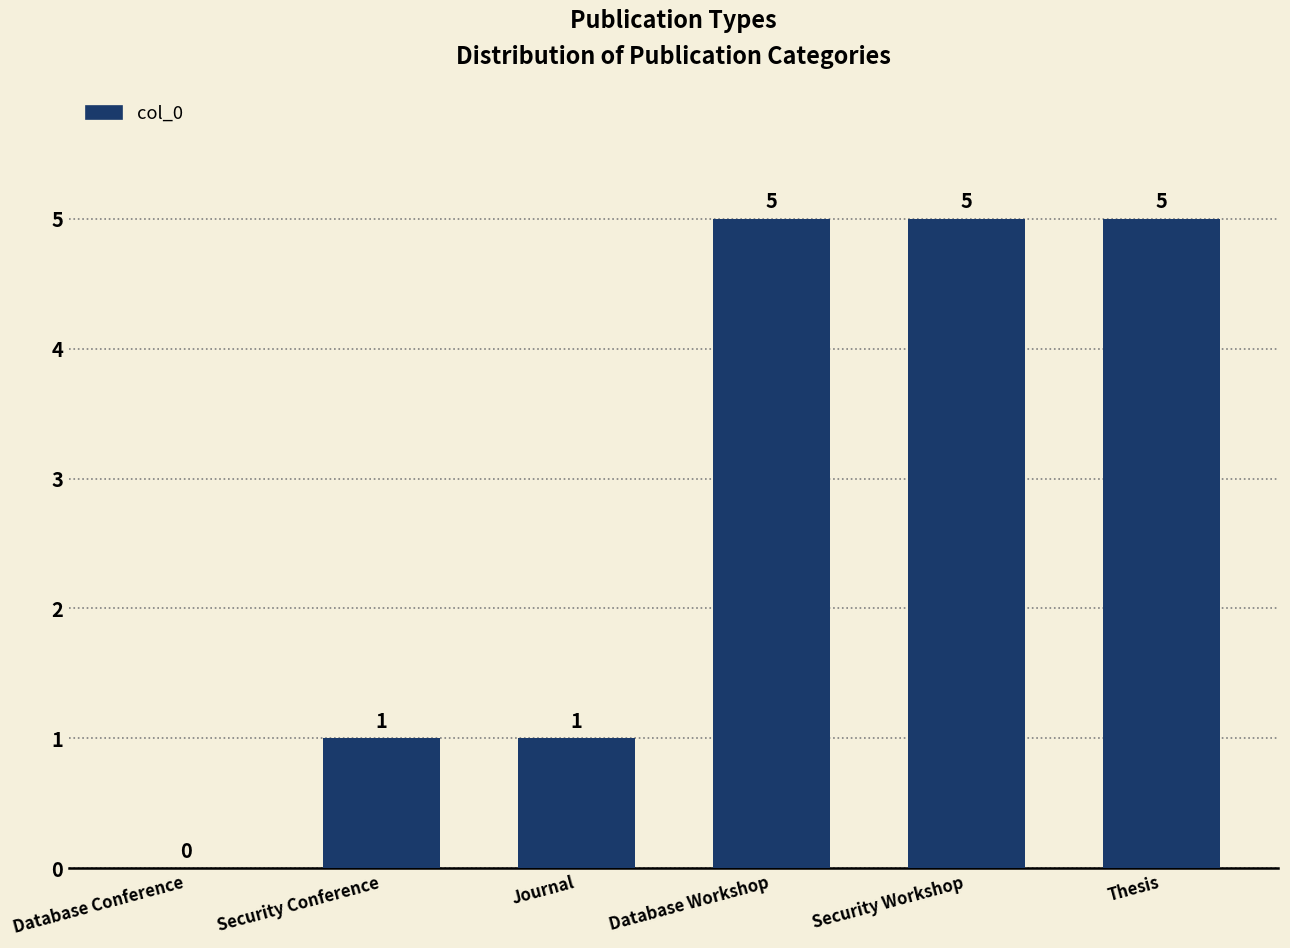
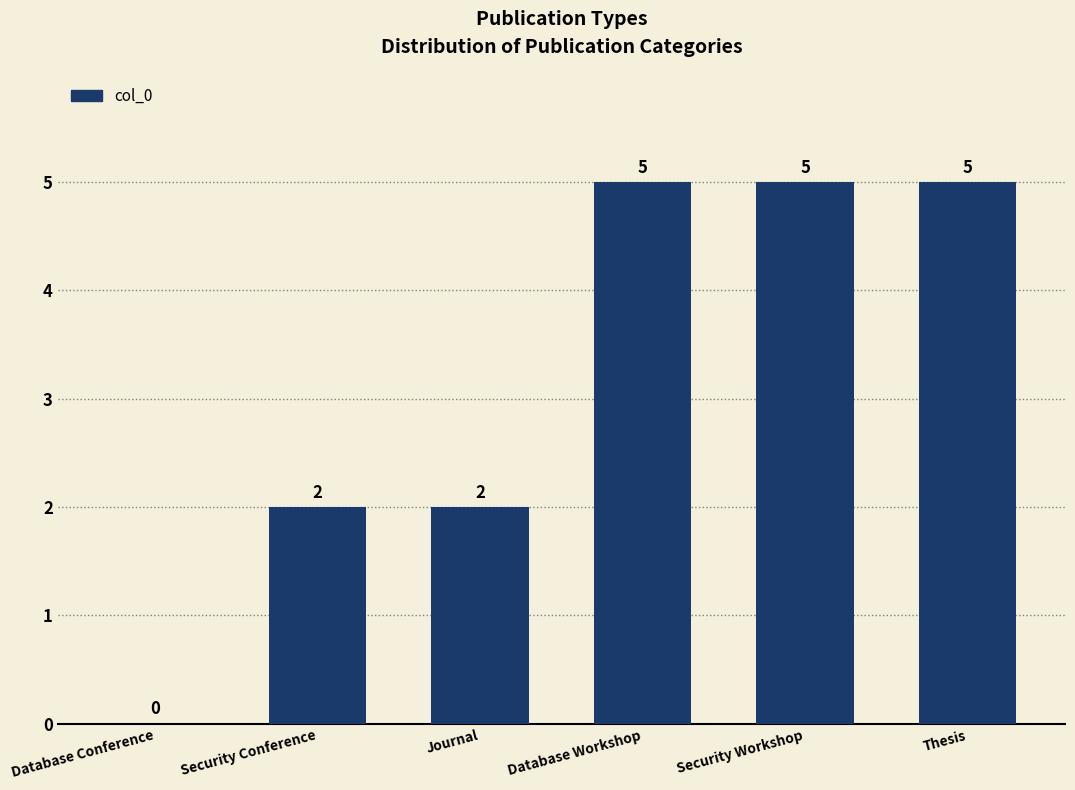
Security Conference: 1 -> 2
Journal: 1 -> 2
